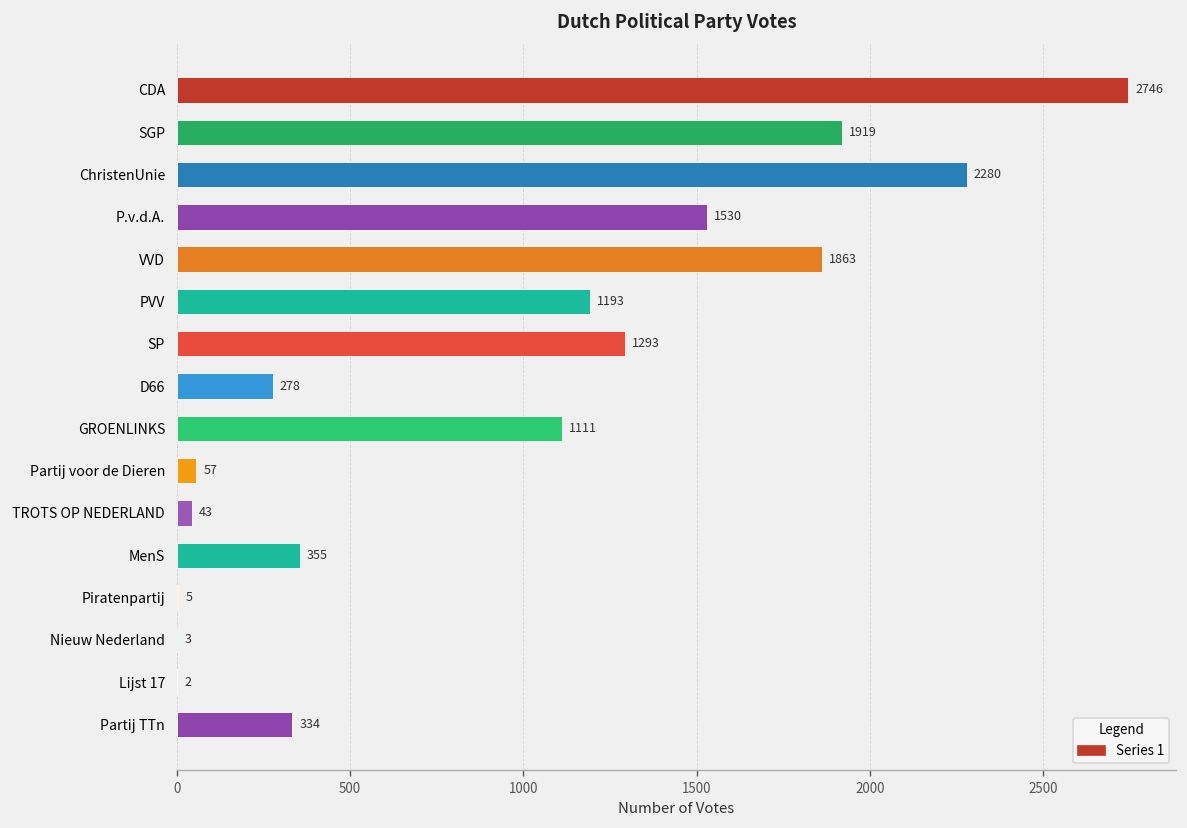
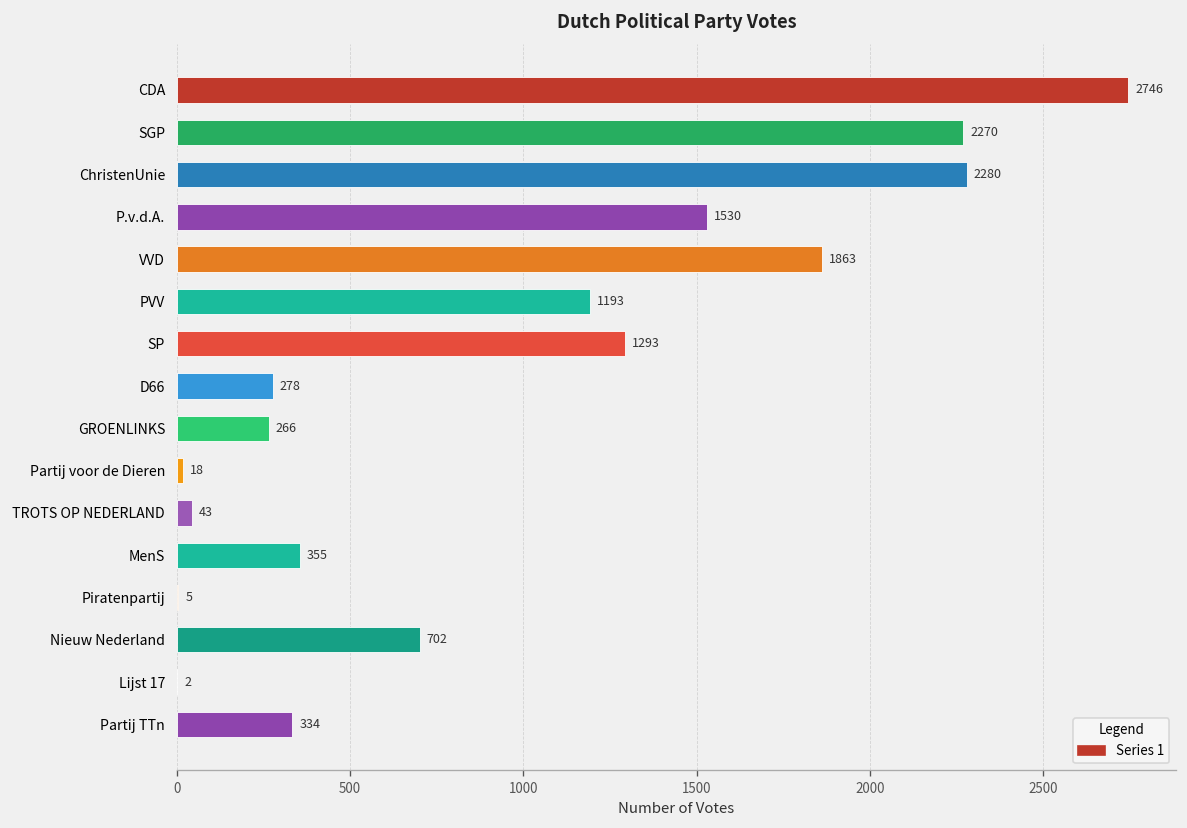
SGP: 1919 -> 2270
GROENLINKS: 1111 -> 266
Partij voor de Dieren: 57 -> 18
Nieuw Nederland: 3 -> 702
